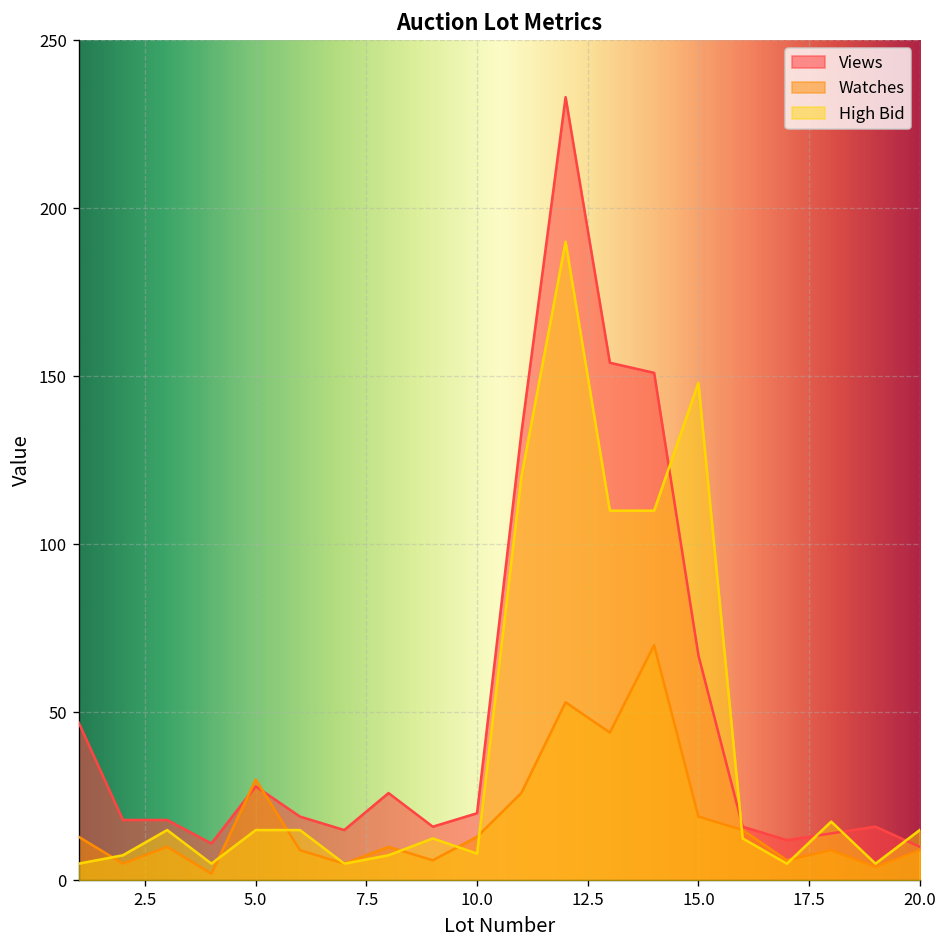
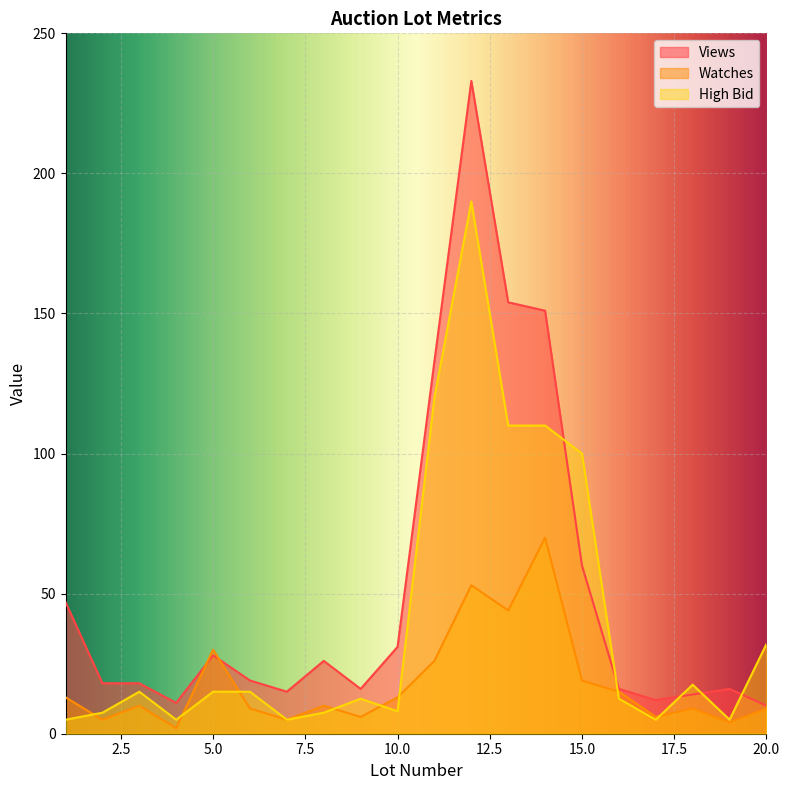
Views, 10.0: 20 -> 31
Views, 15.0: 67 -> 60
High Bid, 15.0: 148 -> 100
High Bid, 20.0: 15 -> 32
